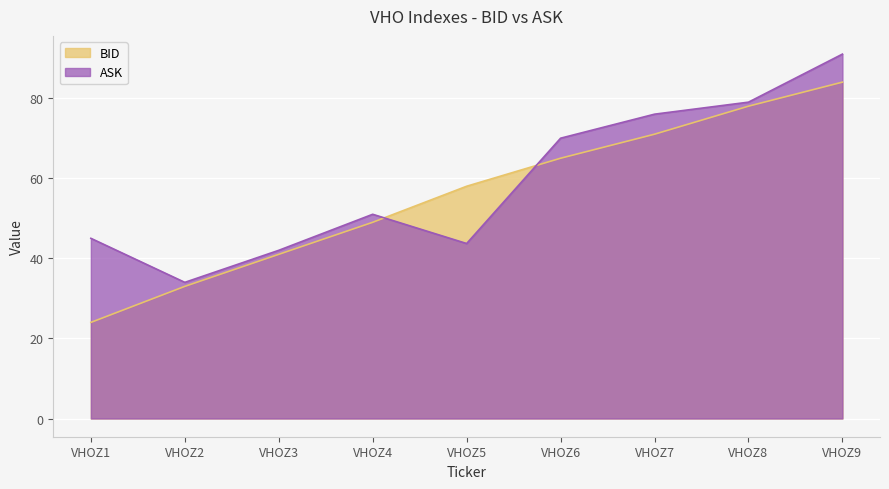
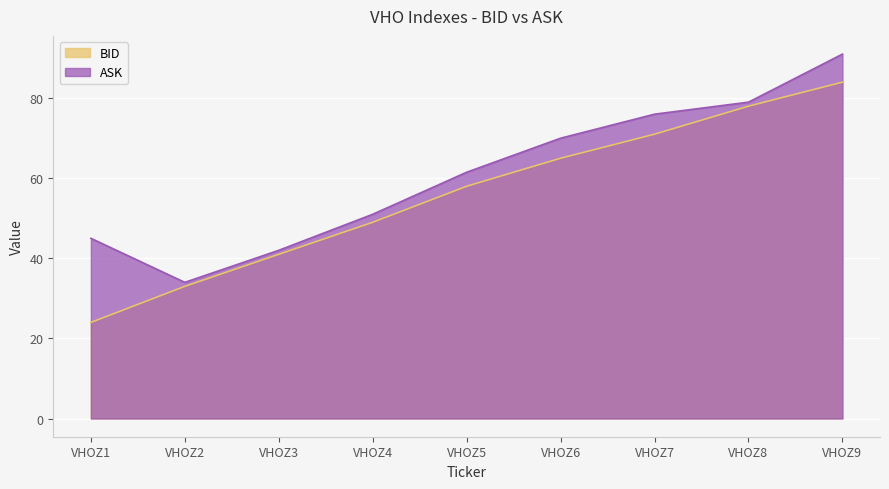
ASK, VHOZ5: 44 -> 62
